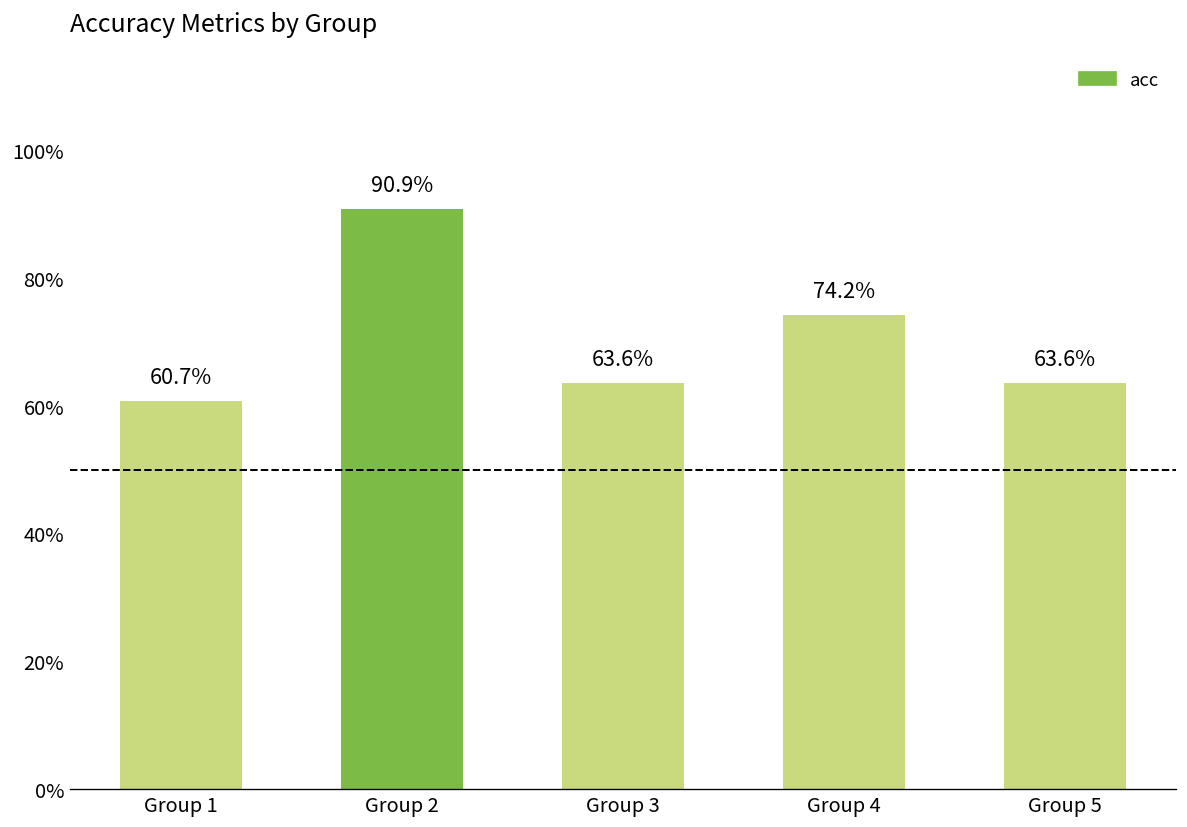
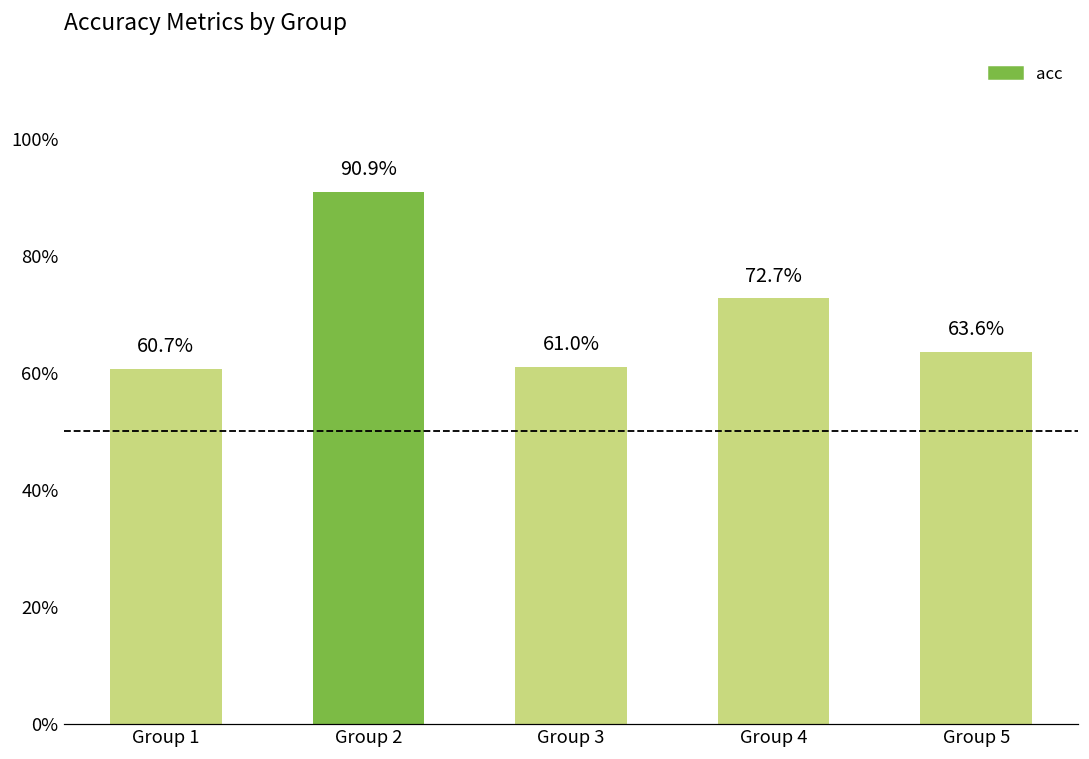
Group 3: 63.6% -> 61.0%
Group 4: 74.2% -> 72.7%
